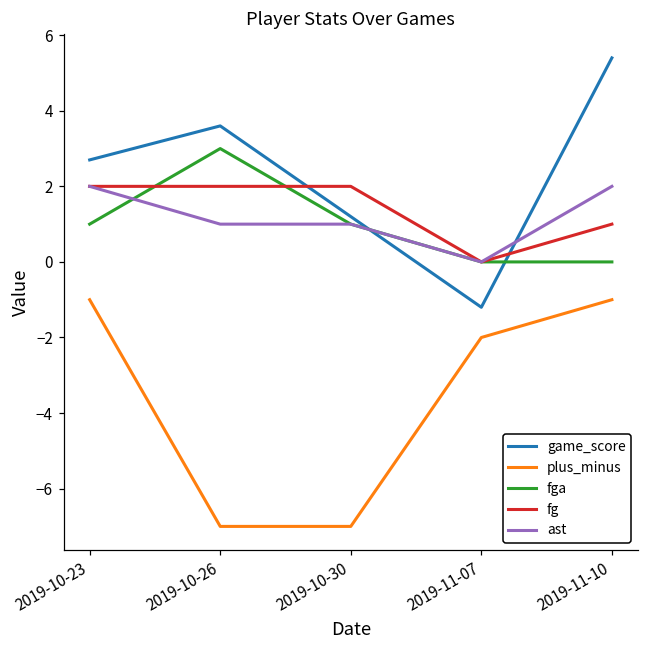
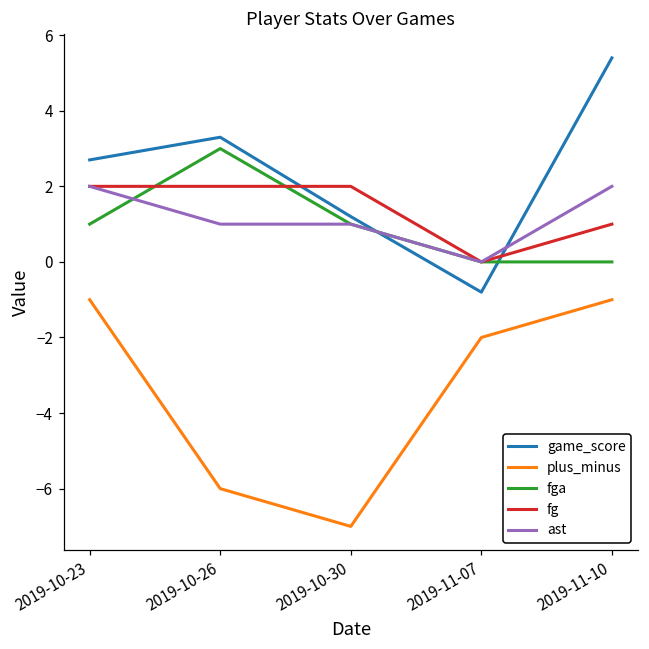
game_score, 2019-10-26: 3.6 -> 3.3
plus_minus, 2019-10-26: -7 -> -6
game_score, 2019-11-07: -1.2 -> -0.8
